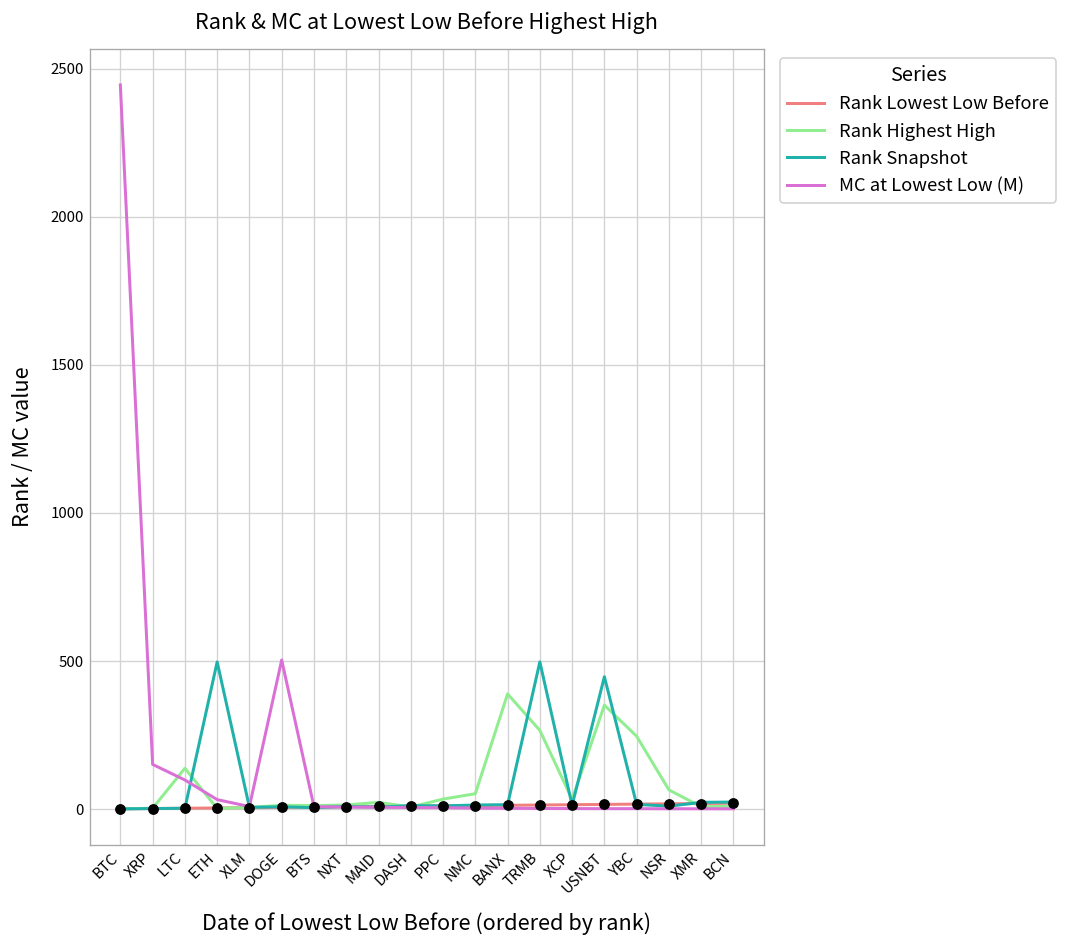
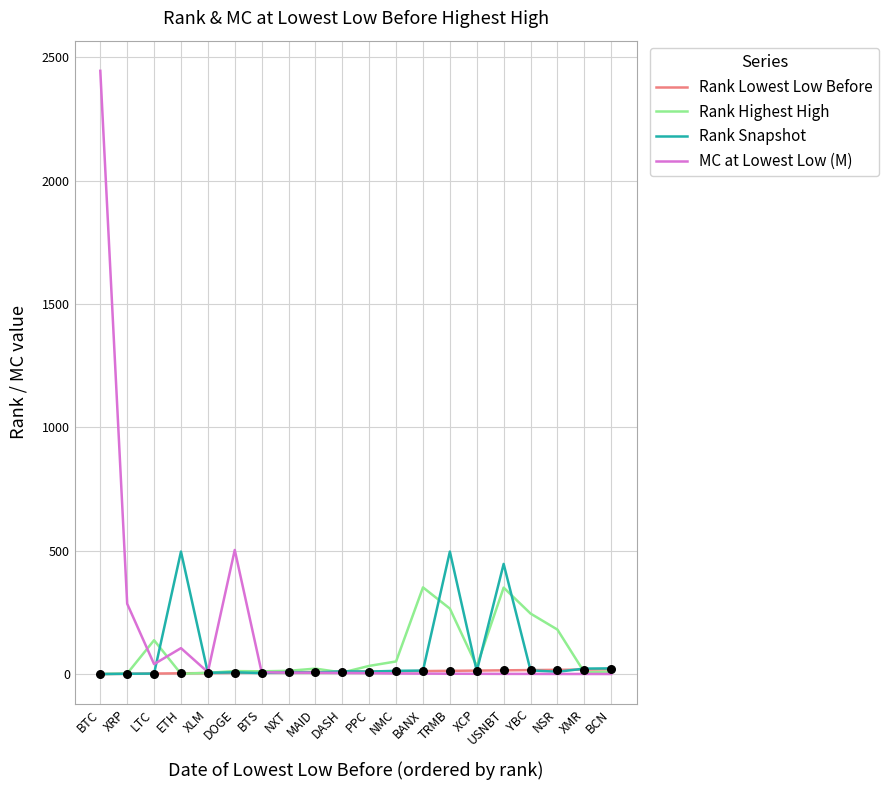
MC at Lowest Low (M), XRP: 150 -> 290
MC at Lowest Low (M), LTC: 100 -> 40
MC at Lowest Low (M), ETH: 30 -> 110
Rank Highest High, BANX: 390 -> 350
Rank Highest High, NSR: 70 -> 180
